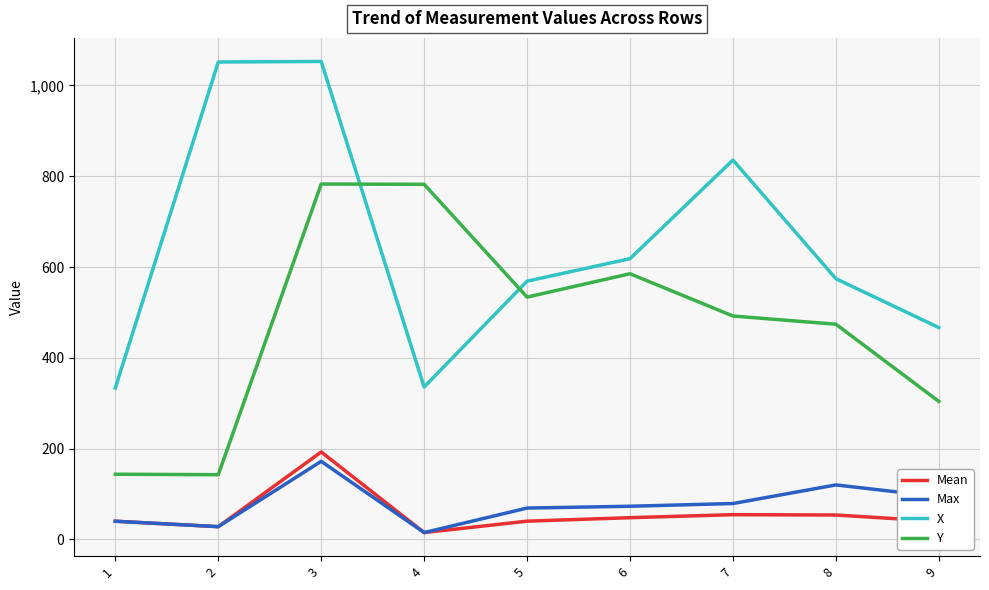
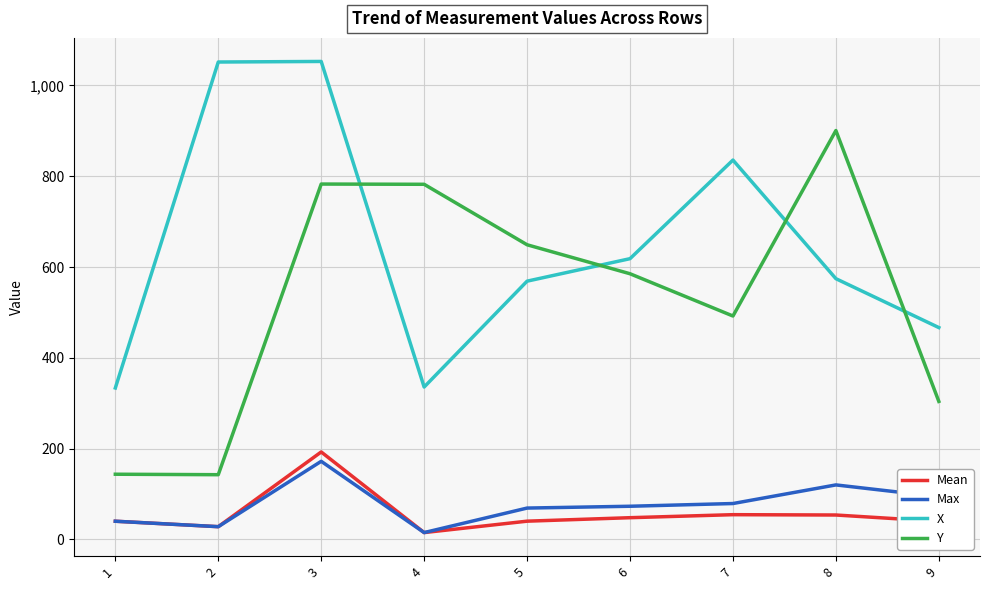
Y, 5: 530 -> 650
Y, 8: 470 -> 900
